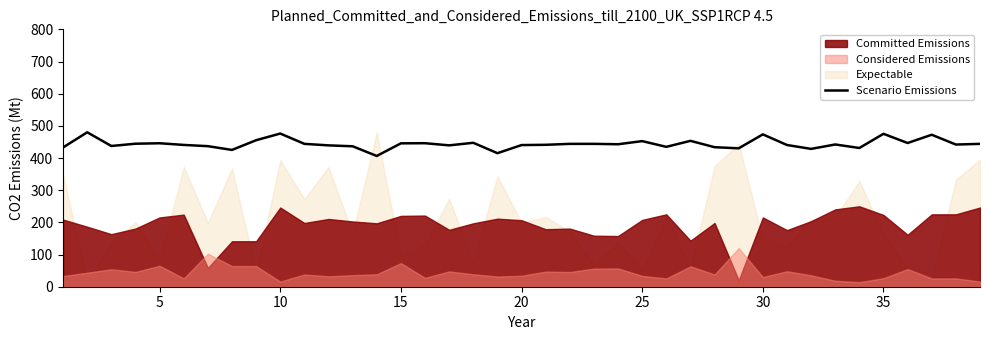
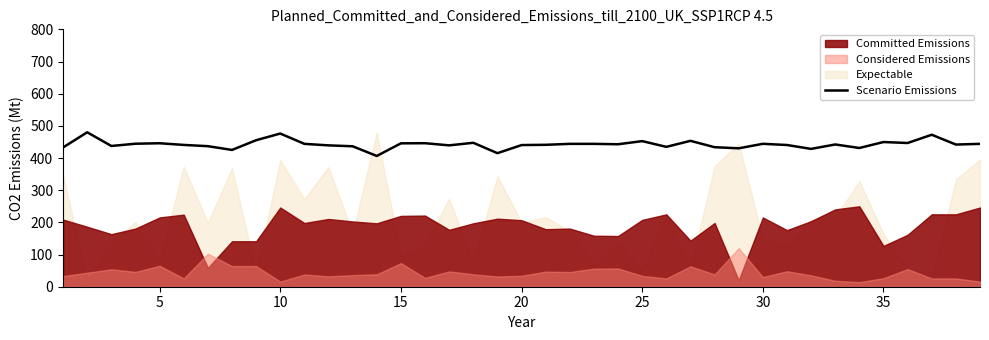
Scenario Emissions, 30: 470 -> 440
Scenario Emissions, 35: 480 -> 450
Committed Emissions, 35: 220 -> 130
